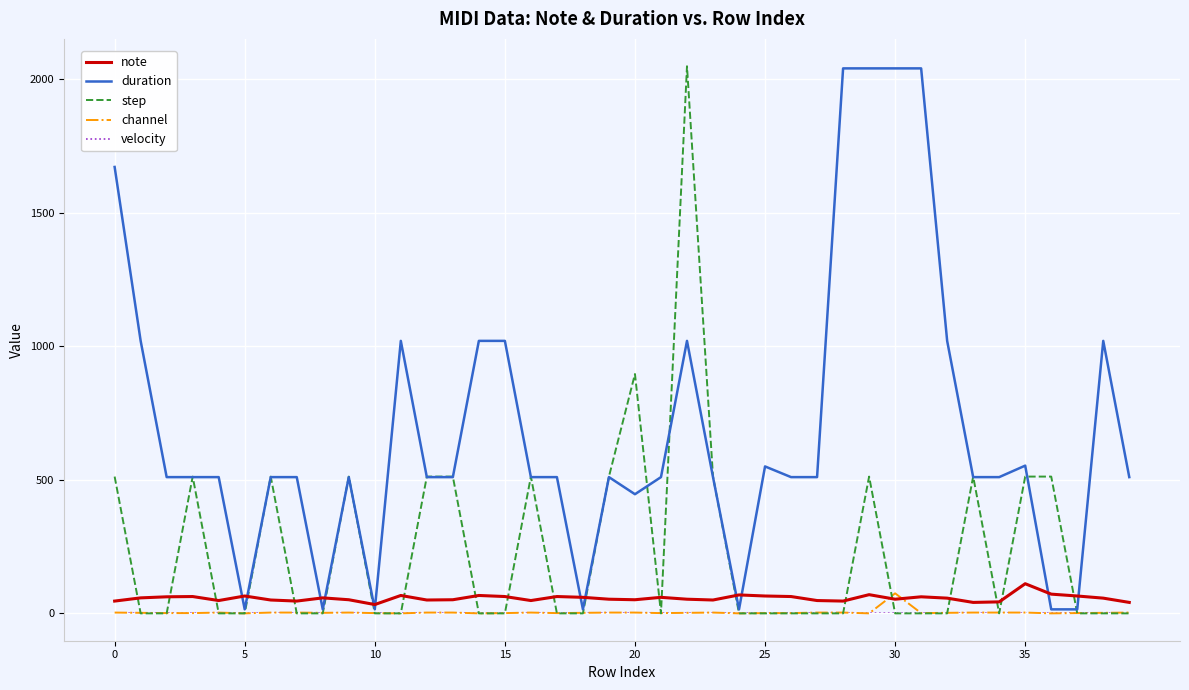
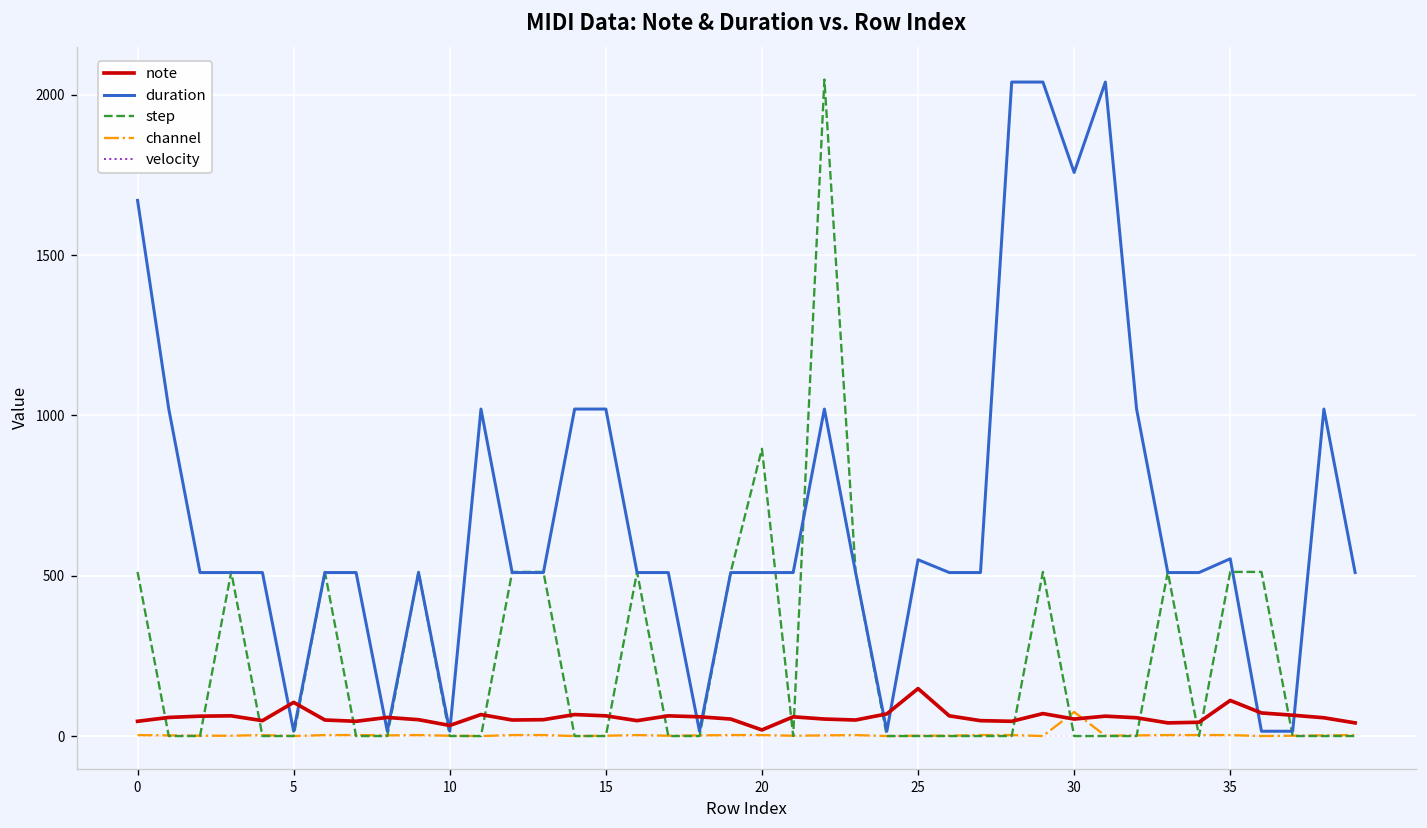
note, 5: 70 -> 110
note, 20: 50 -> 20
duration, 20: 450 -> 510
note, 25: 70 -> 150
duration, 30: 2040 -> 1760
